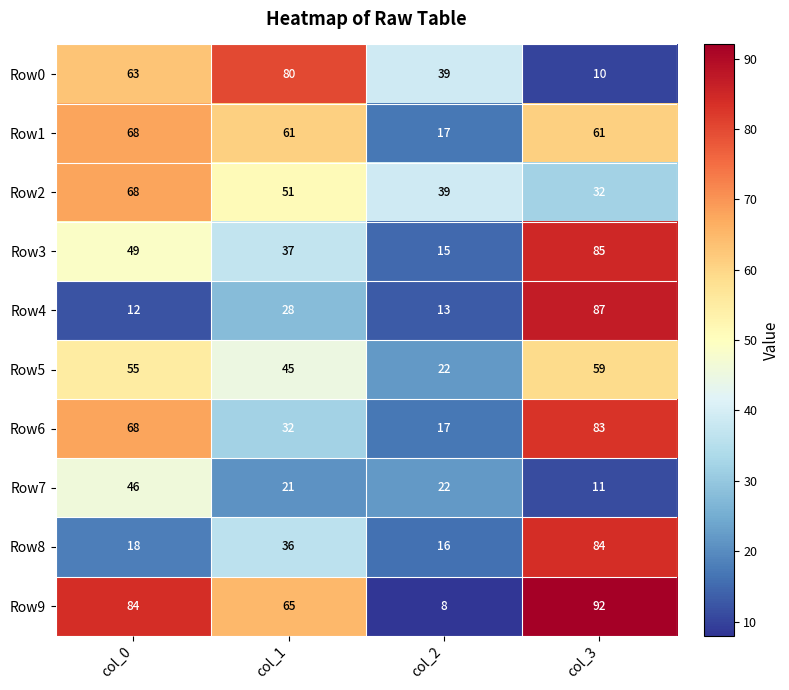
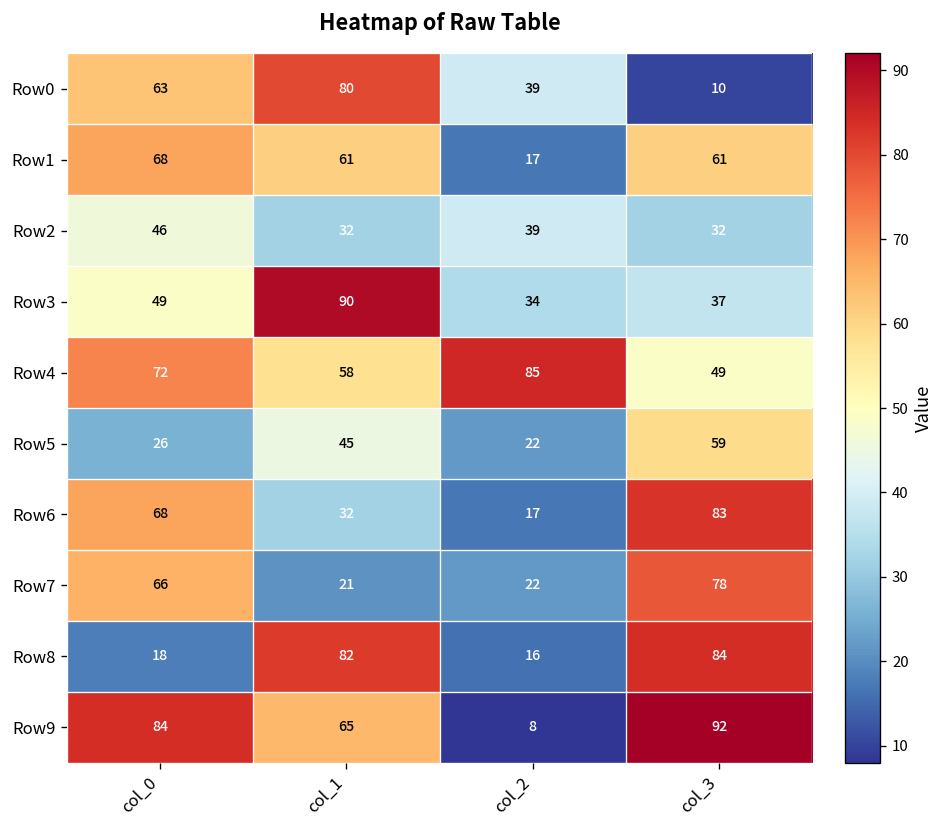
Row2, col_0: 68 -> 46
Row2, col_1: 51 -> 32
Row3, col_1: 37 -> 90
Row3, col_2: 15 -> 34
Row3, col_3: 85 -> 37
Row4, col_0: 12 -> 72
Row4, col_1: 28 -> 58
Row4, col_2: 13 -> 85
Row4, col_3: 87 -> 49
Row5, col_0: 55 -> 26
Row7, col_0: 46 -> 66
Row7, col_3: 11 -> 78
Row8, col_1: 36 -> 82
